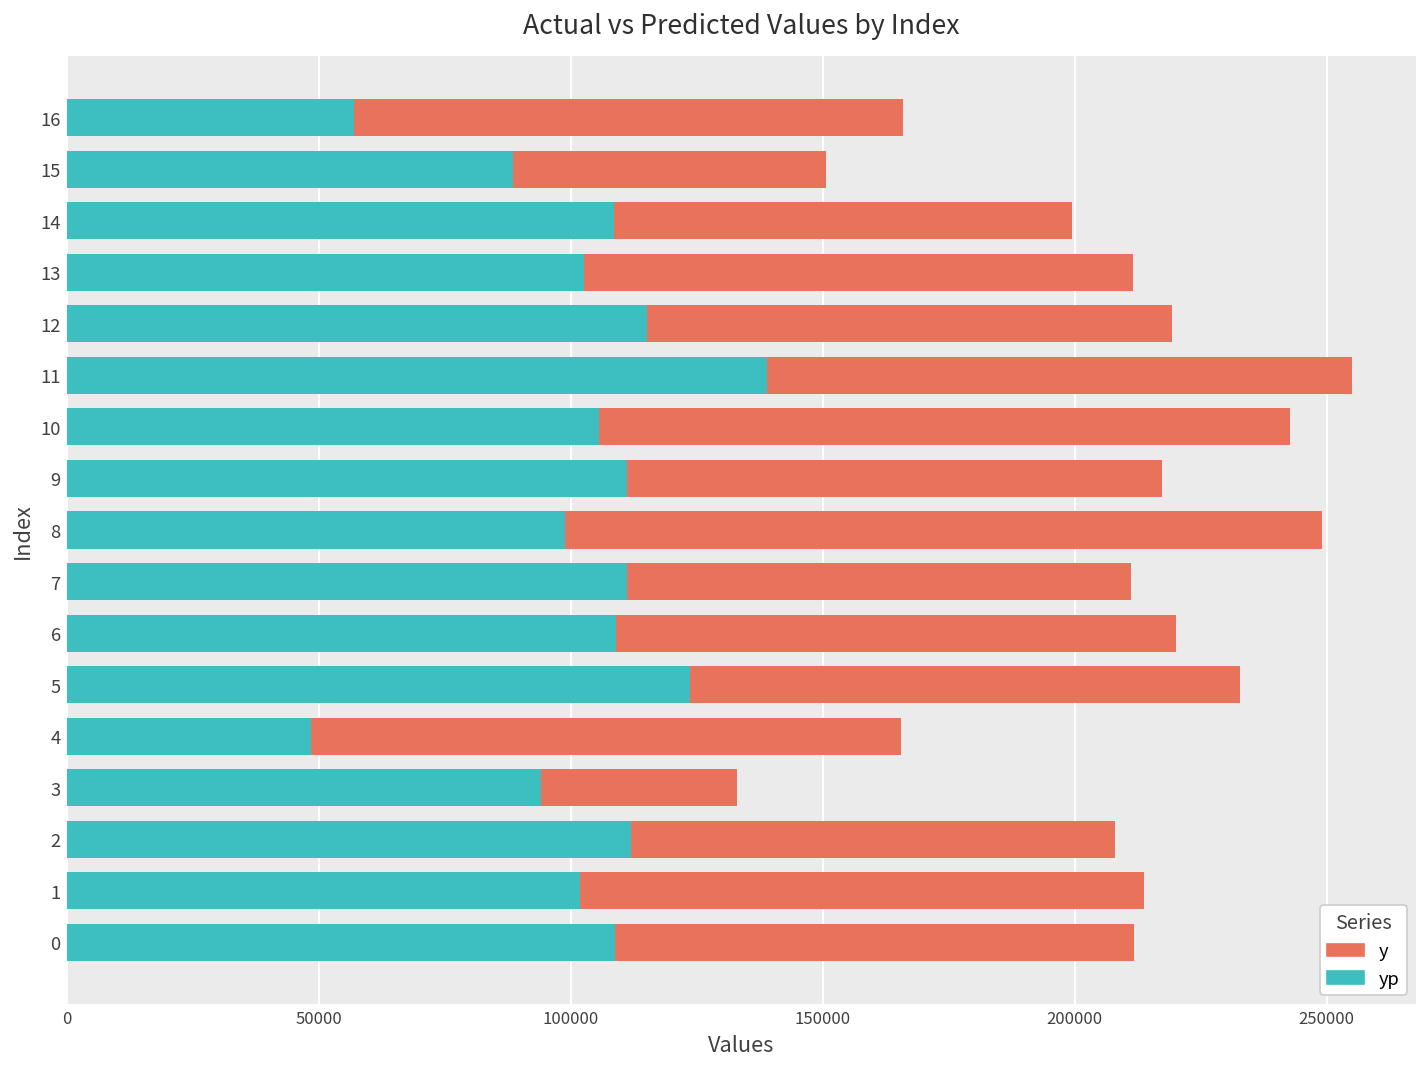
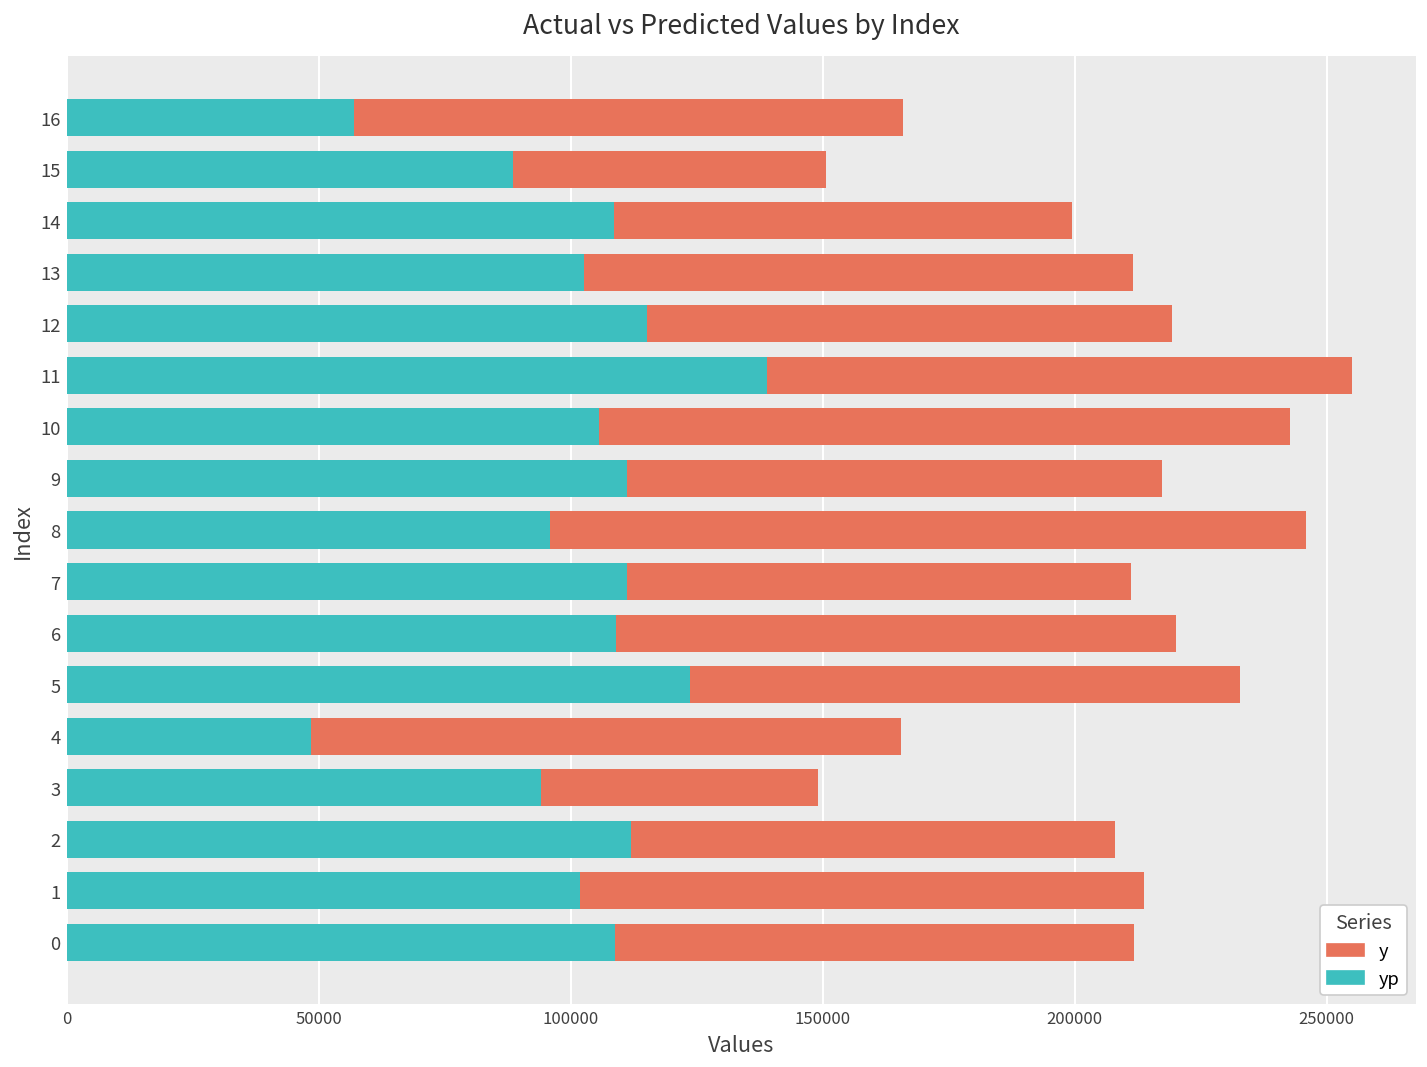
yp, 8: 99000 -> 96000
y, 3: 39000 -> 55000
